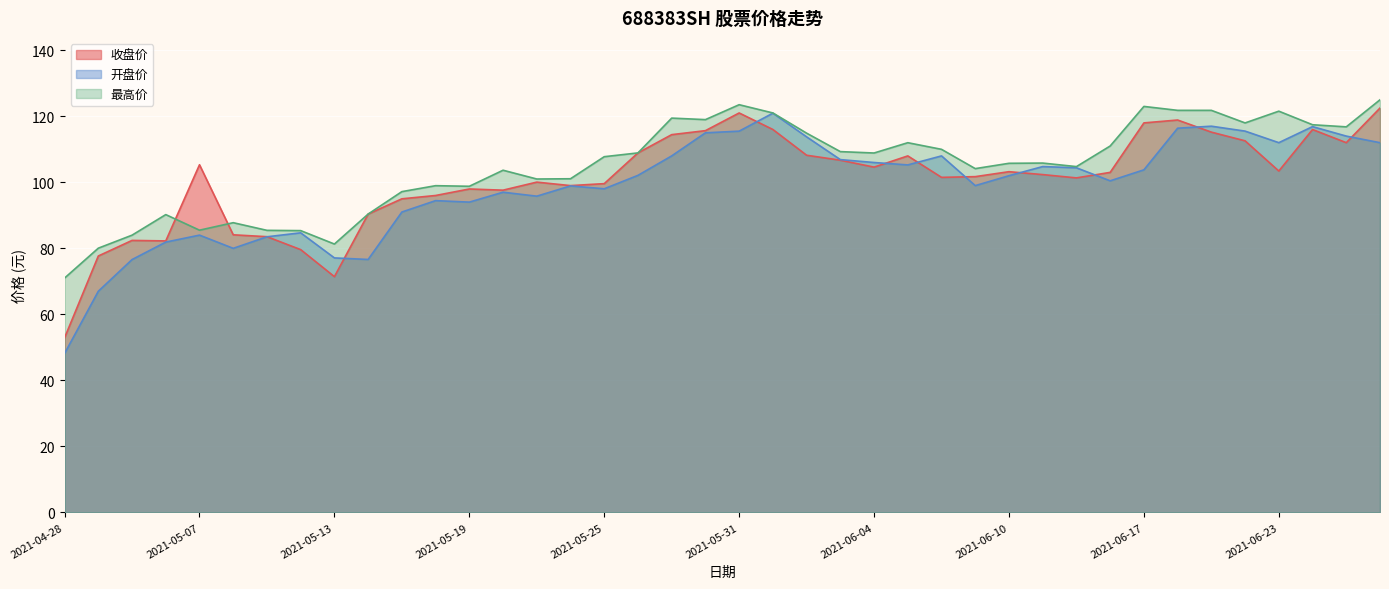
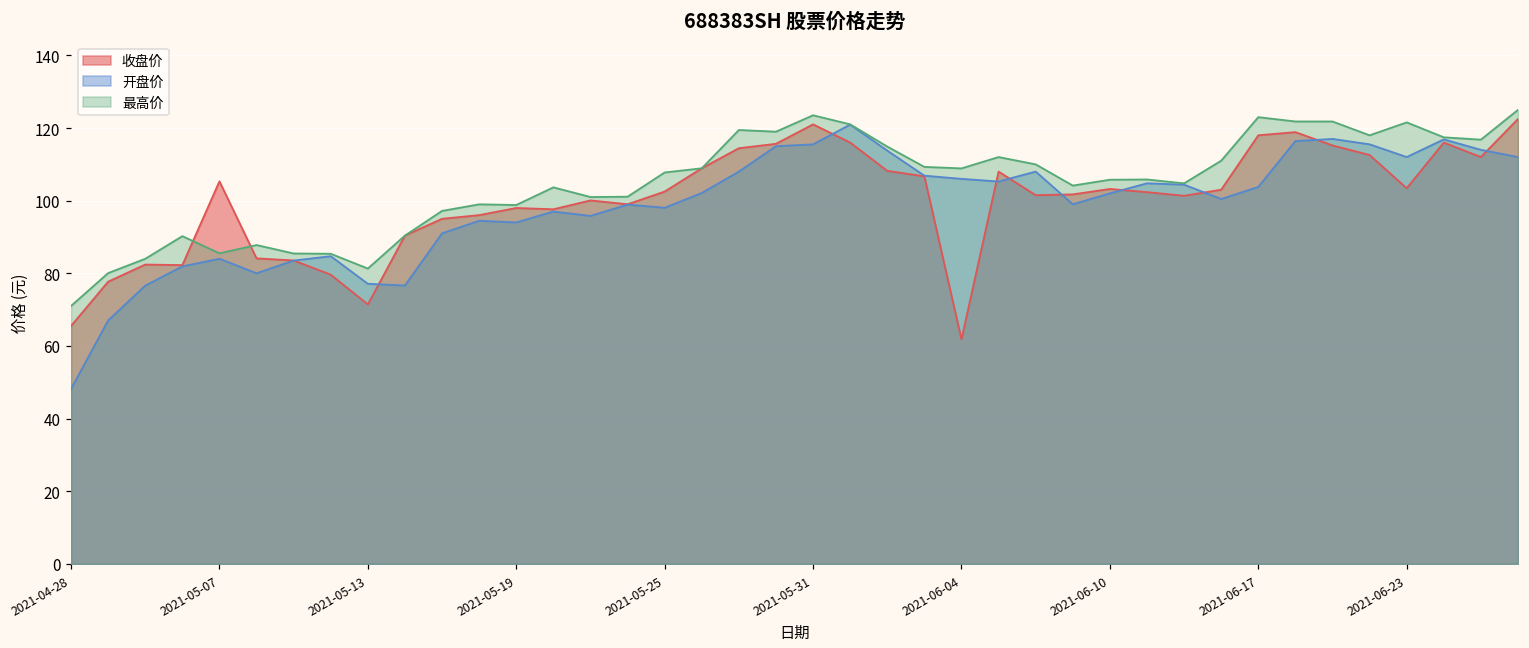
收盘价, 2021-04-28: 53 -> 66
收盘价, 2021-05-25: 100 -> 103
收盘价, 2021-06-04: 105 -> 62
